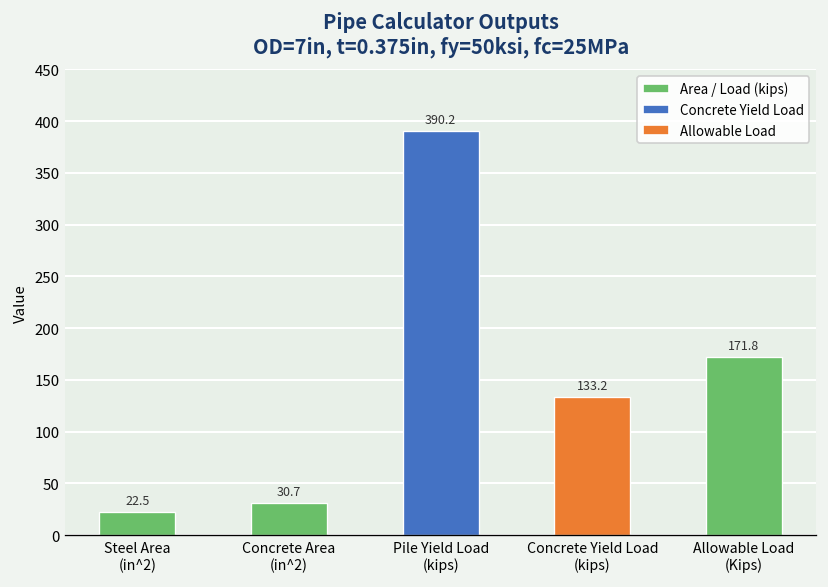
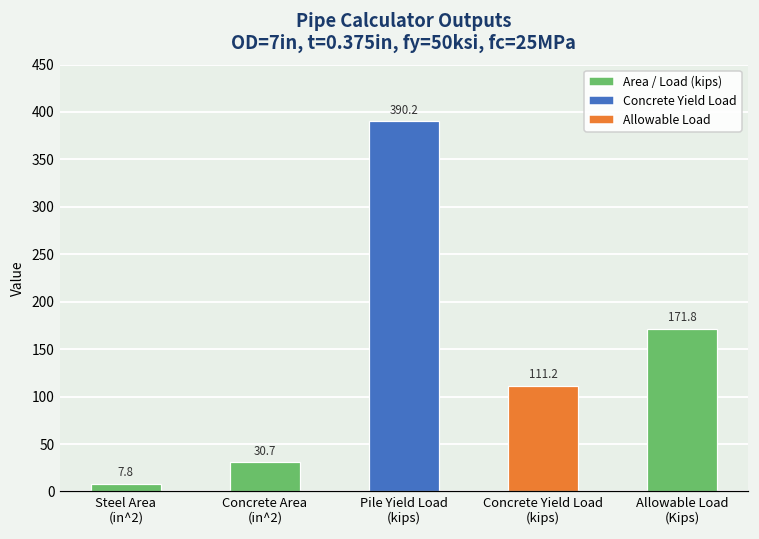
Steel Area (in^2): 22.5 -> 7.8
Concrete Yield Load (kips): 133.2 -> 111.2
